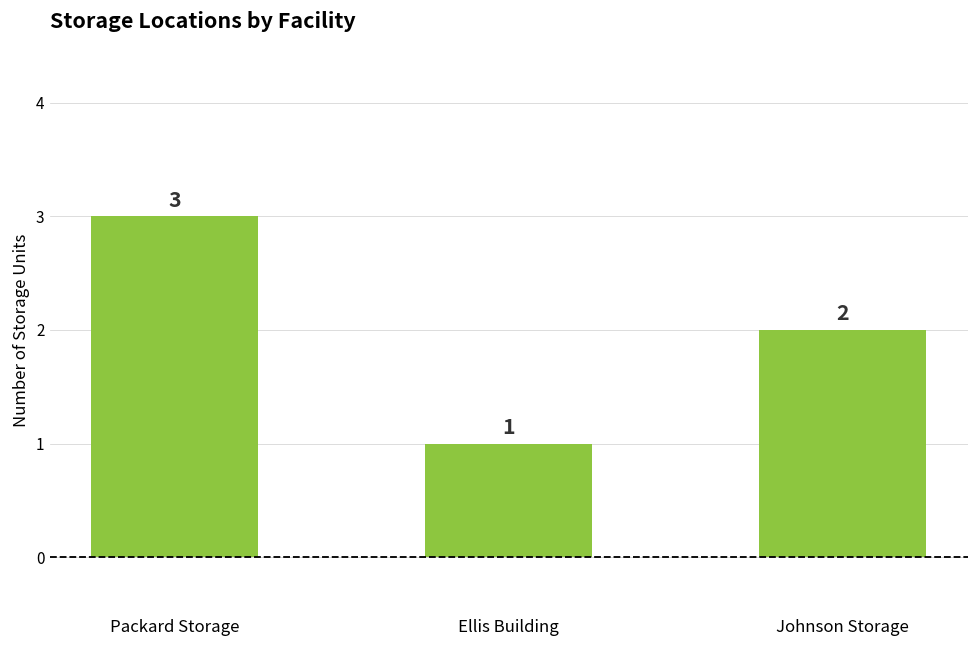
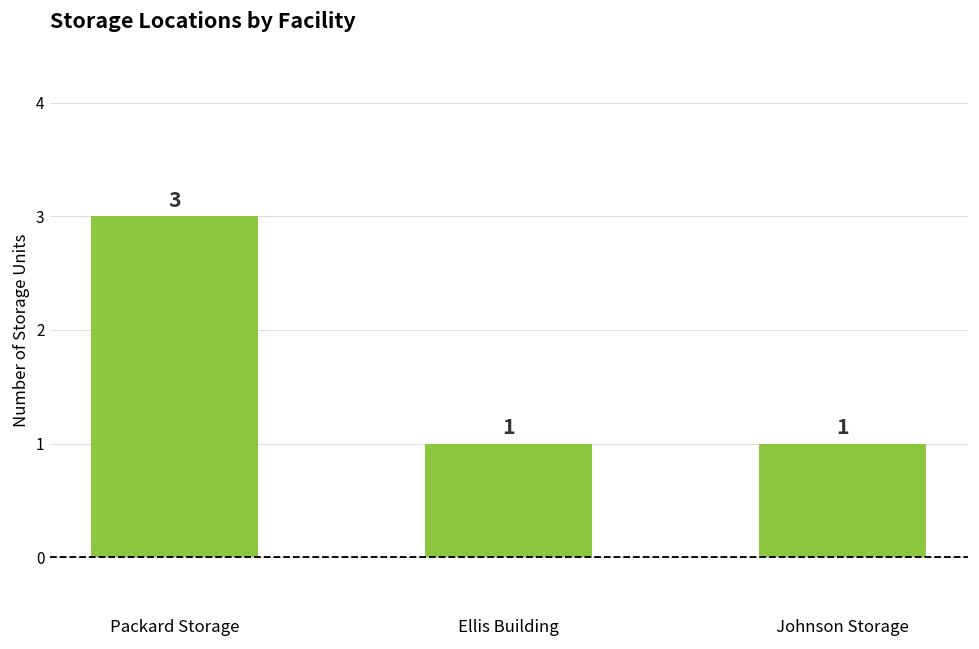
Johnson Storage: 2 -> 1
